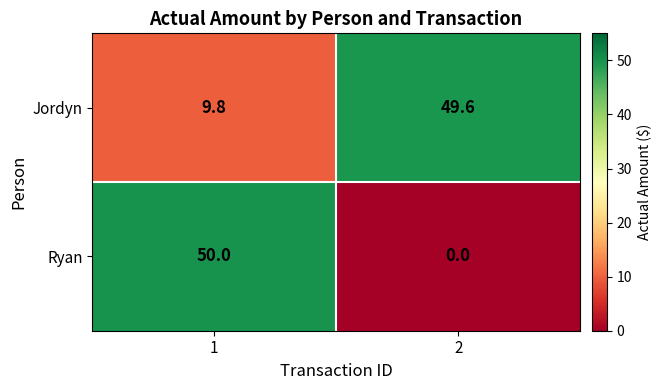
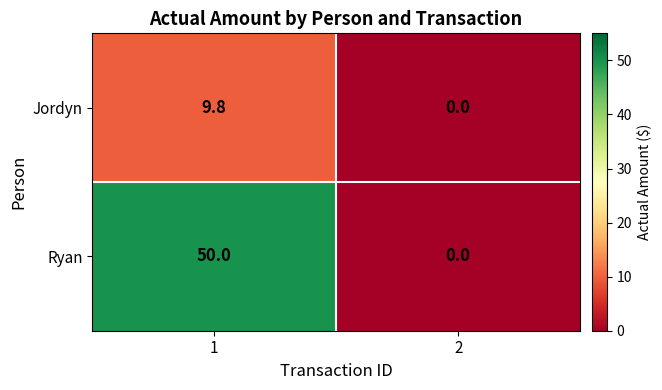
Jordyn, 2: 49.6 -> 0.0
